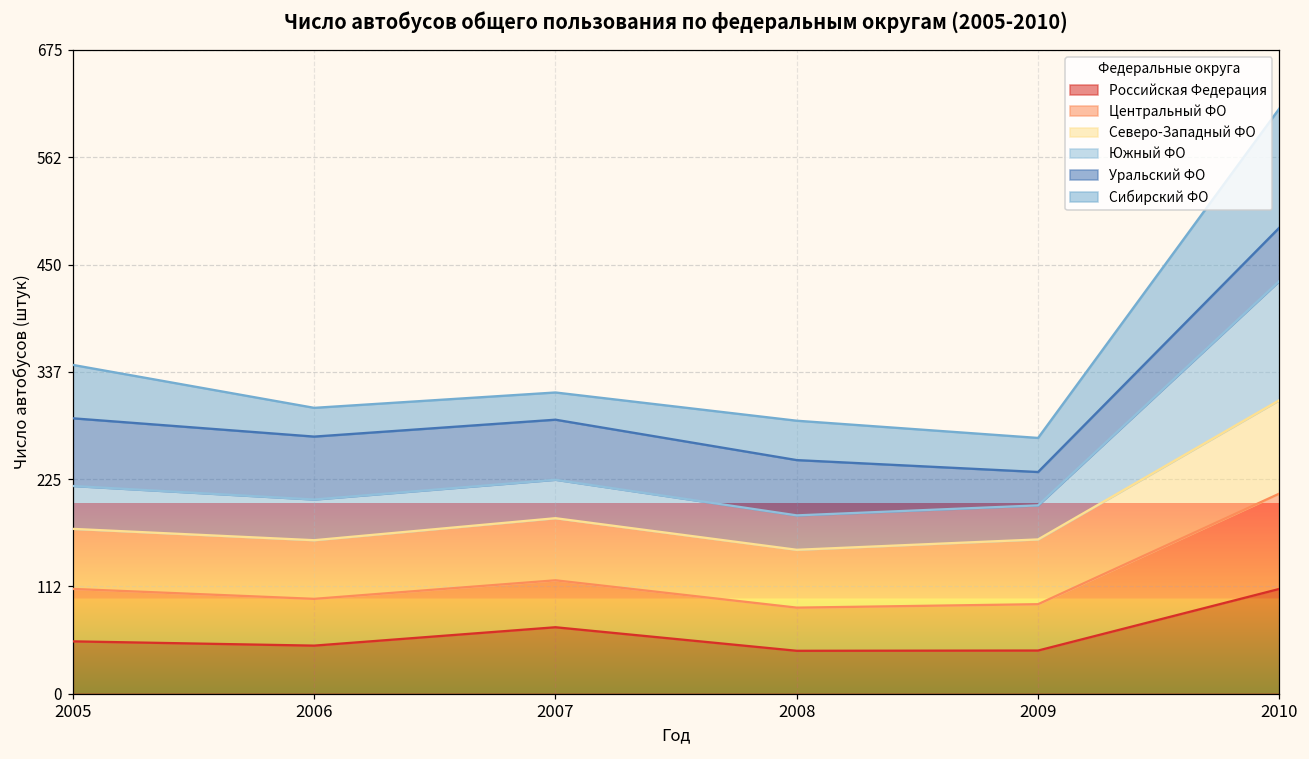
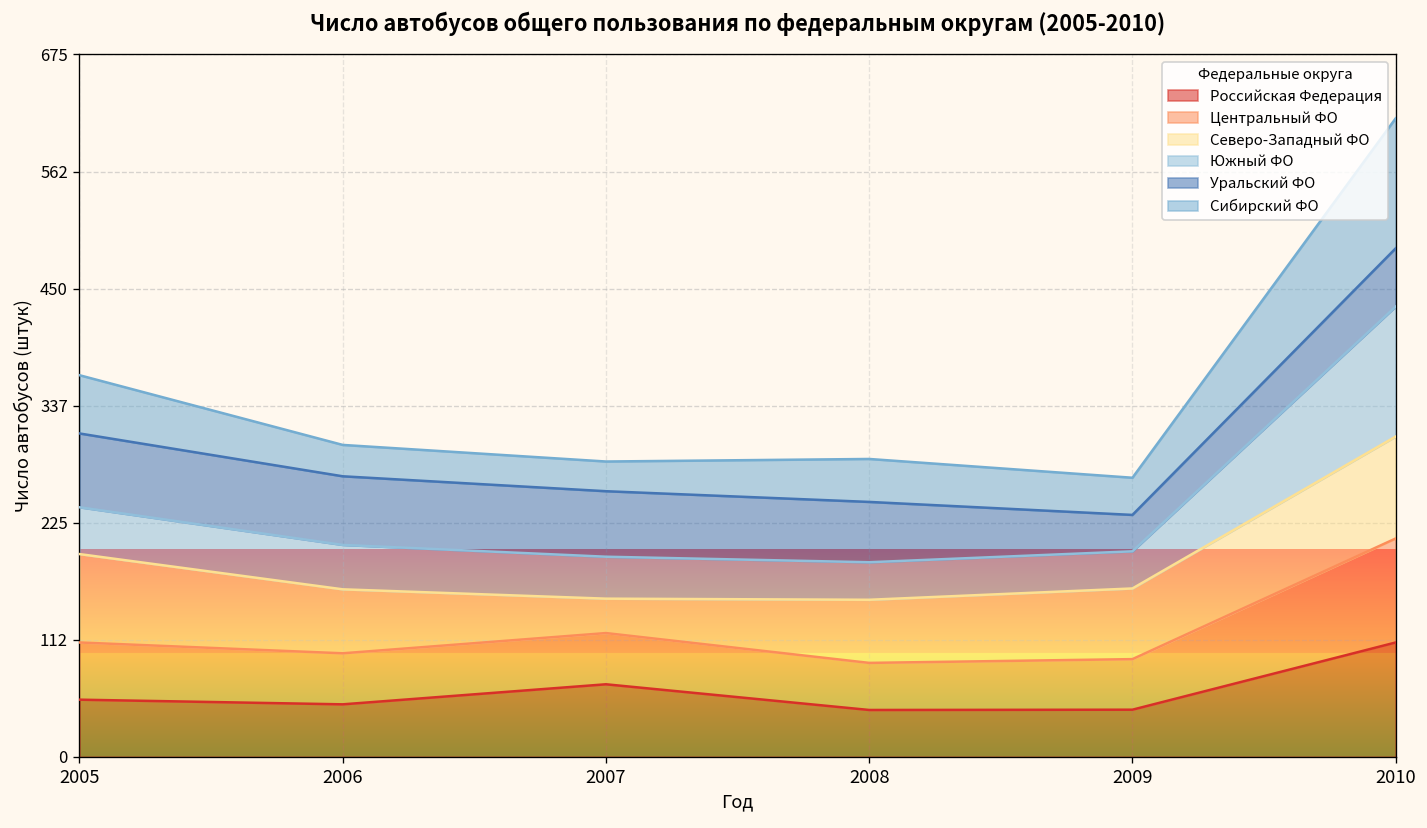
Северо-Западный ФО, 2005: 60 -> 90
Северо-Западный ФО, 2007: 70 -> 30
